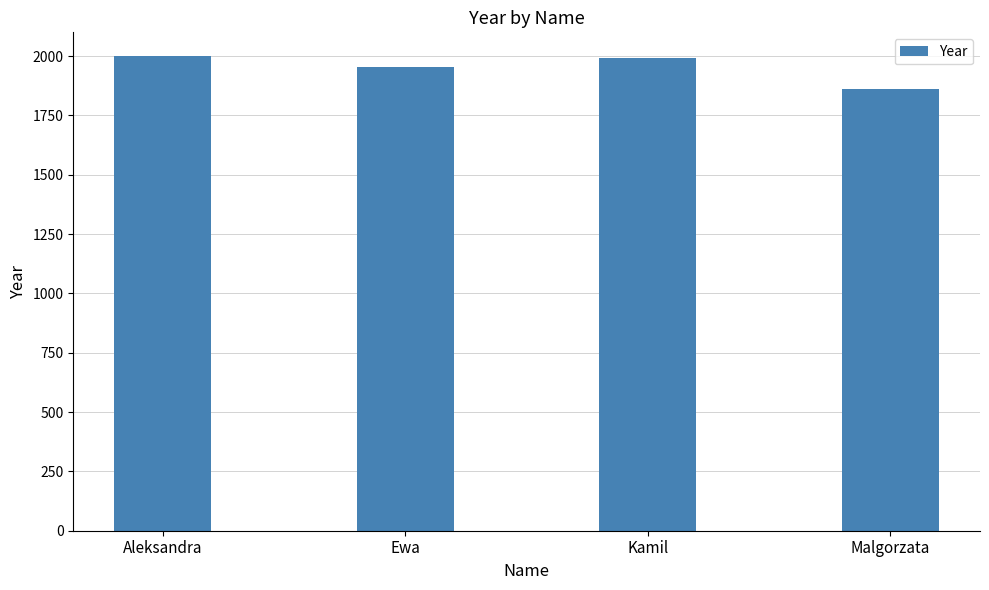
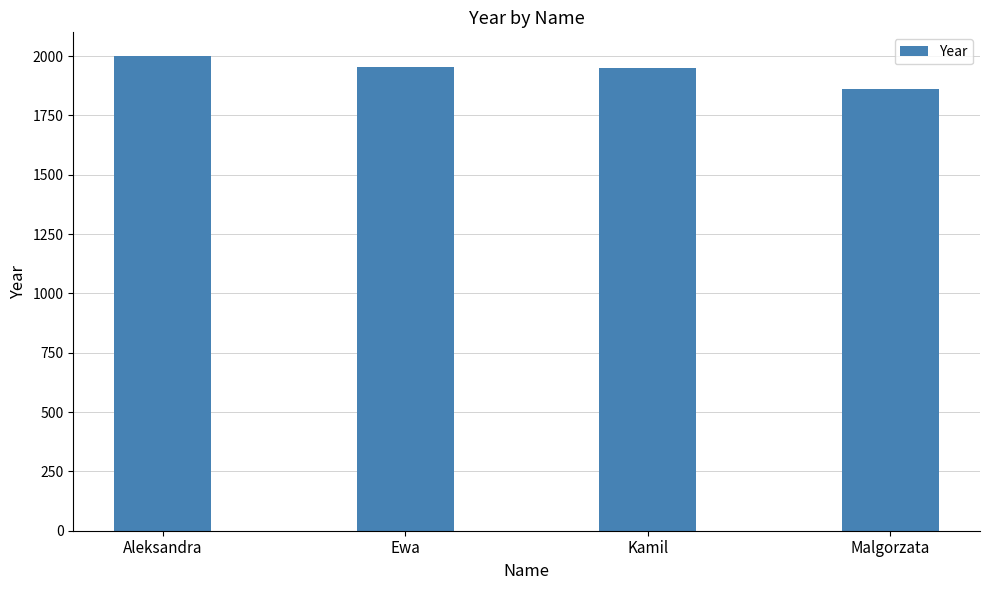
Kamil: 1990 -> 1950
